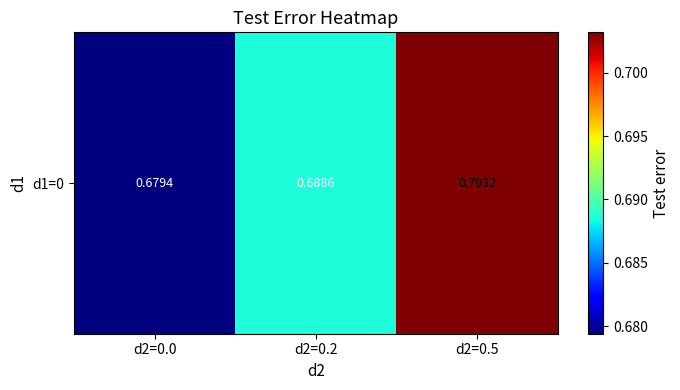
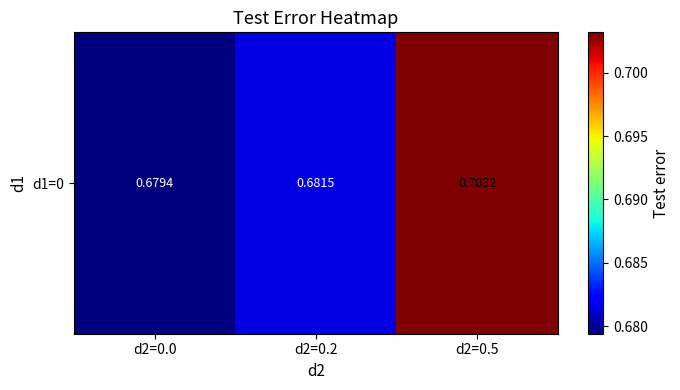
d1=0, d2=0.2: 0.6886 -> 0.6815
